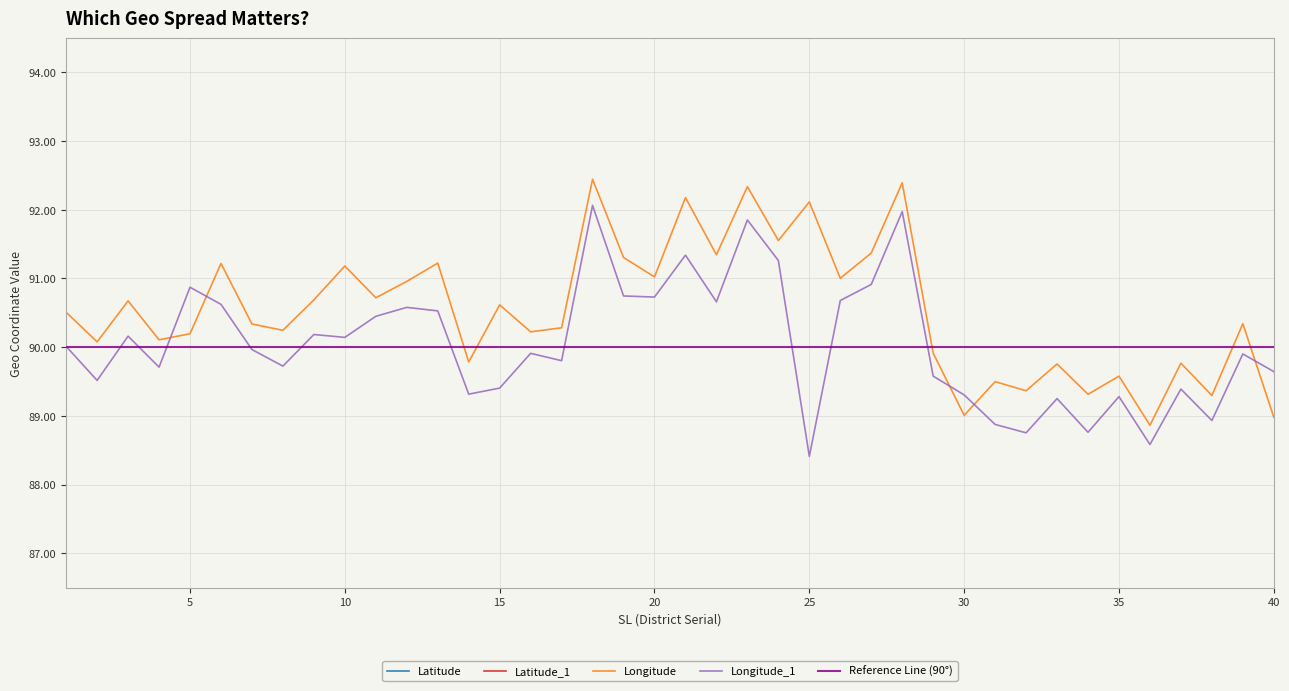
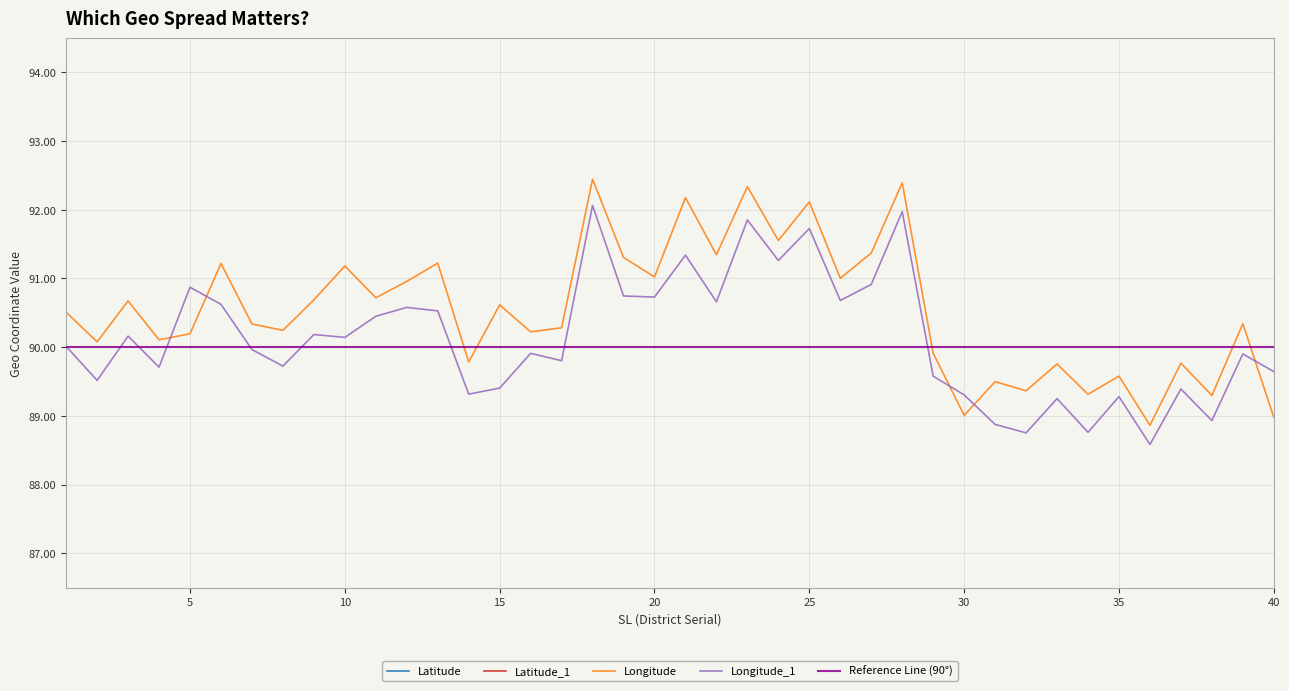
Longitude_1, 25: 88.4 -> 91.7
